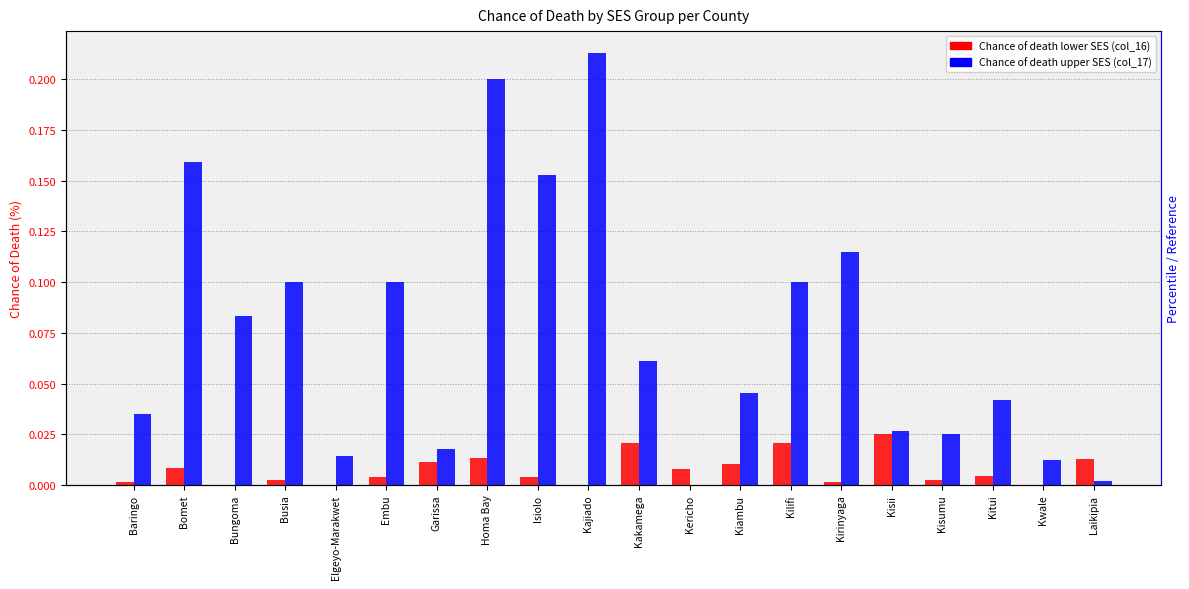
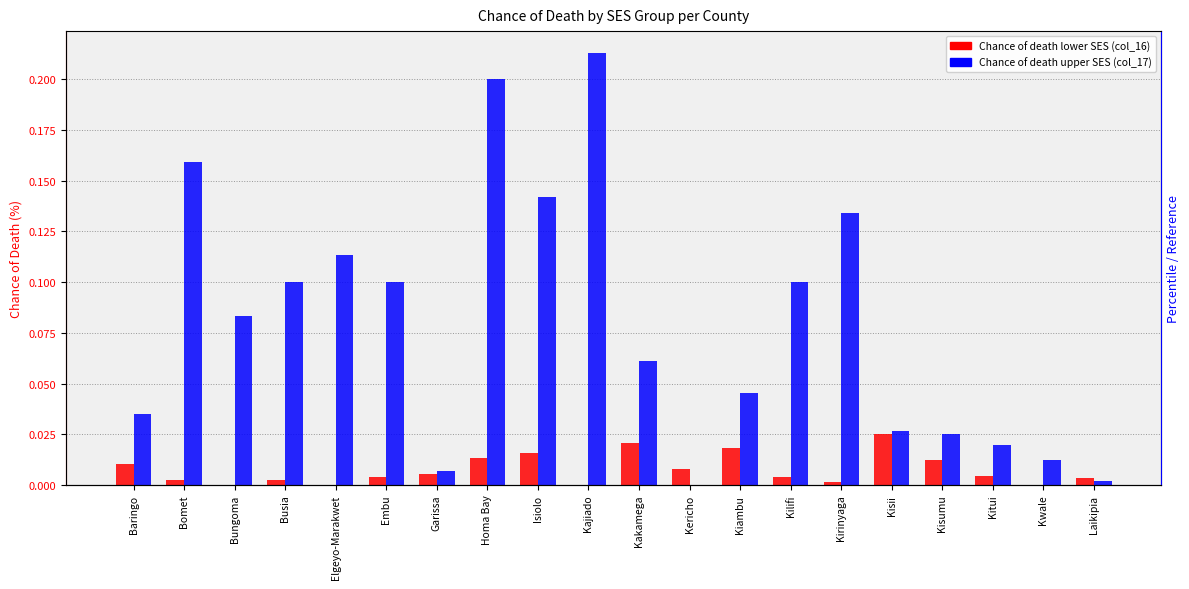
Chance of death lower SES (col_16), Baringo: 0.002 -> 0.010
Chance of death lower SES (col_16), Bomet: 0.009 -> 0.002
Chance of death upper SES (col_17), Elgeyo-Marakwet: 0.014 -> 0.113
Chance of death lower SES (col_16), Garissa: 0.011 -> 0.006
Chance of death upper SES (col_17), Garissa: 0.018 -> 0.007
Chance of death lower SES (col_16), Isiolo: 0.004 -> 0.016
Chance of death upper SES (col_17), Isiolo: 0.153 -> 0.142
Chance of death lower SES (col_16), Kiambu: 0.011 -> 0.018
Chance of death lower SES (col_16), Kilifi: 0.021 -> 0.004
Chance of death upper SES (col_17), Kirinyaga: 0.115 -> 0.134
Chance of death lower SES (col_16), Kisumu: 0.003 -> 0.013
Chance of death upper SES (col_17), Kitui: 0.042 -> 0.020
Chance of death lower SES (col_16), Laikipia: 0.013 -> 0.003
